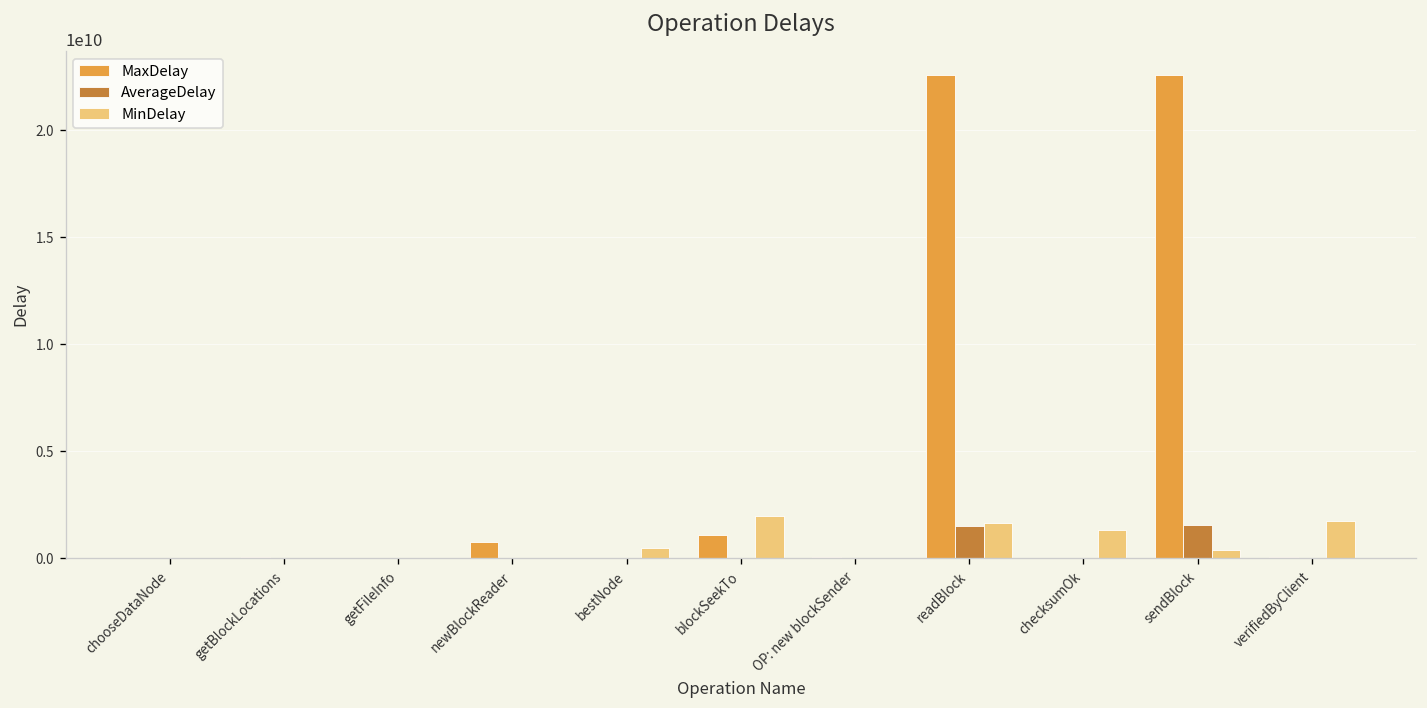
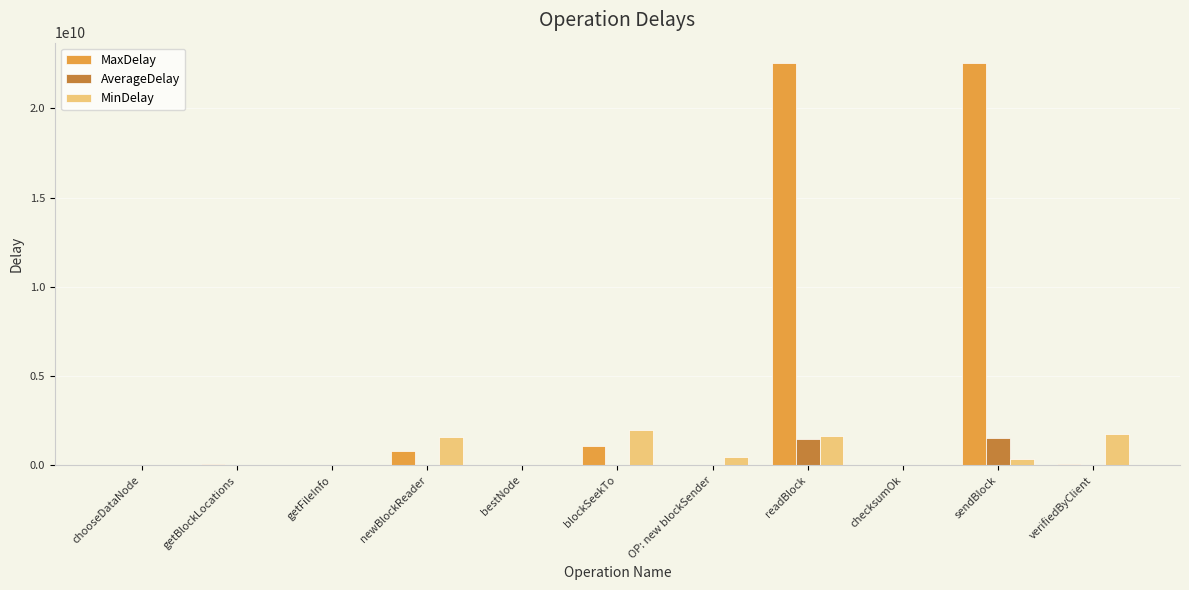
MinDelay, newBlockReader: 0 -> 1600000000
MinDelay, bestNode: 500000000 -> 0
MinDelay, OP: new blockSender: 0 -> 500000000
MinDelay, checksumOk: 1300000000 -> 0
